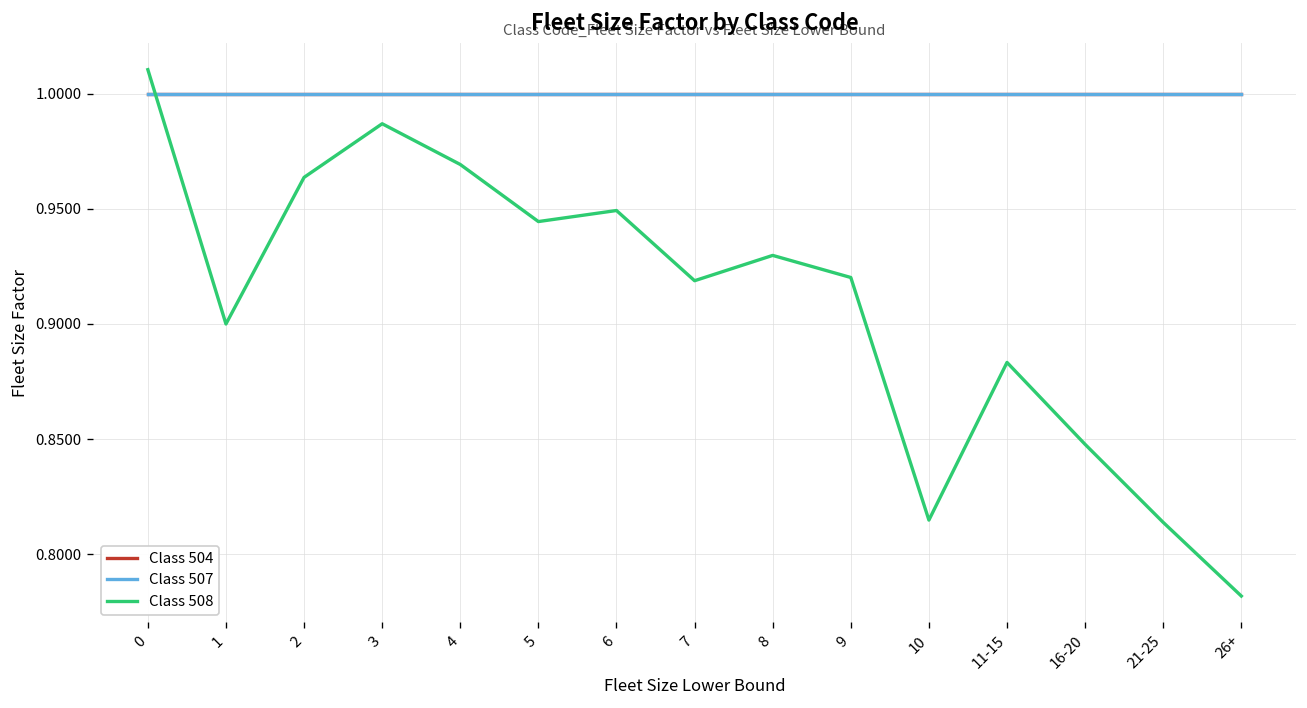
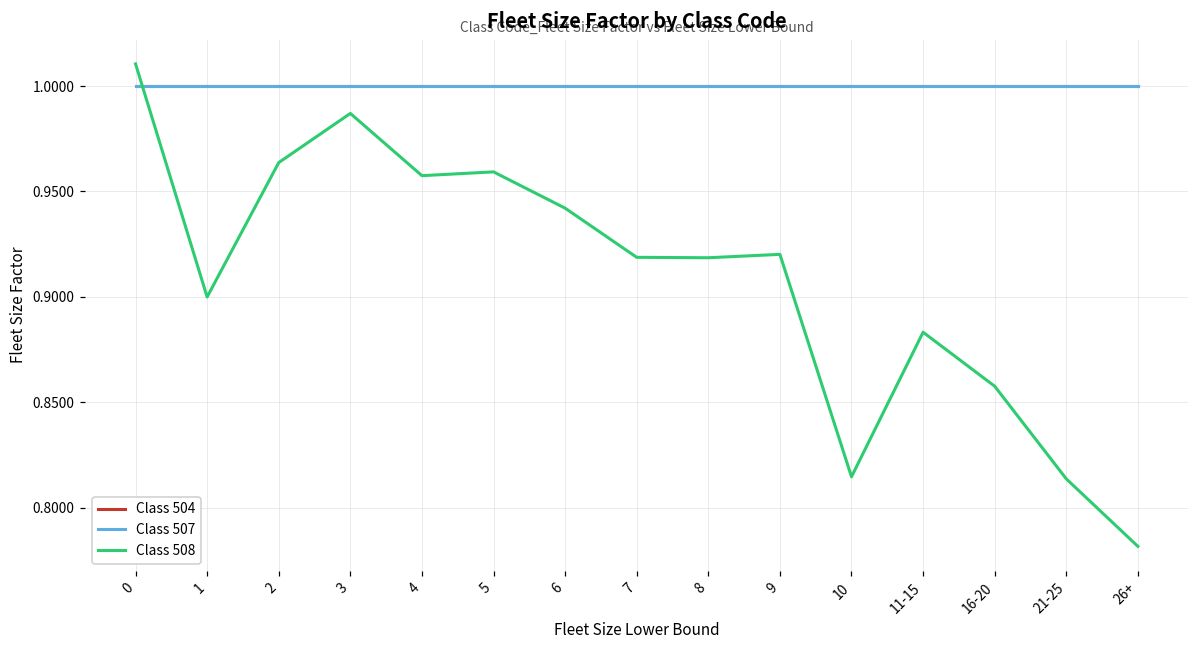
Class 508, 4: 0.969 -> 0.958
Class 508, 5: 0.945 -> 0.959
Class 508, 6: 0.949 -> 0.942
Class 508, 8: 0.930 -> 0.919
Class 508, 16-20: 0.848 -> 0.858
